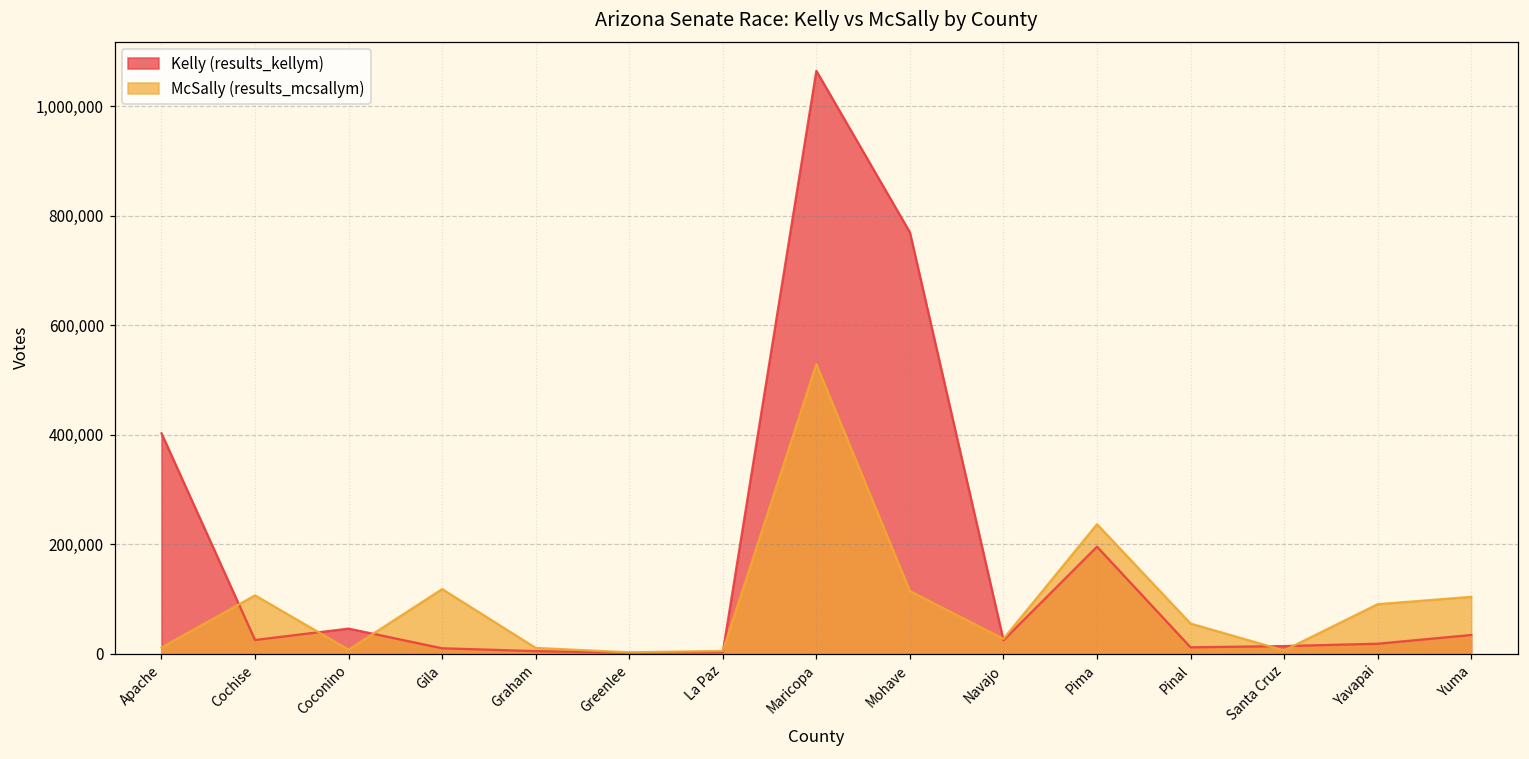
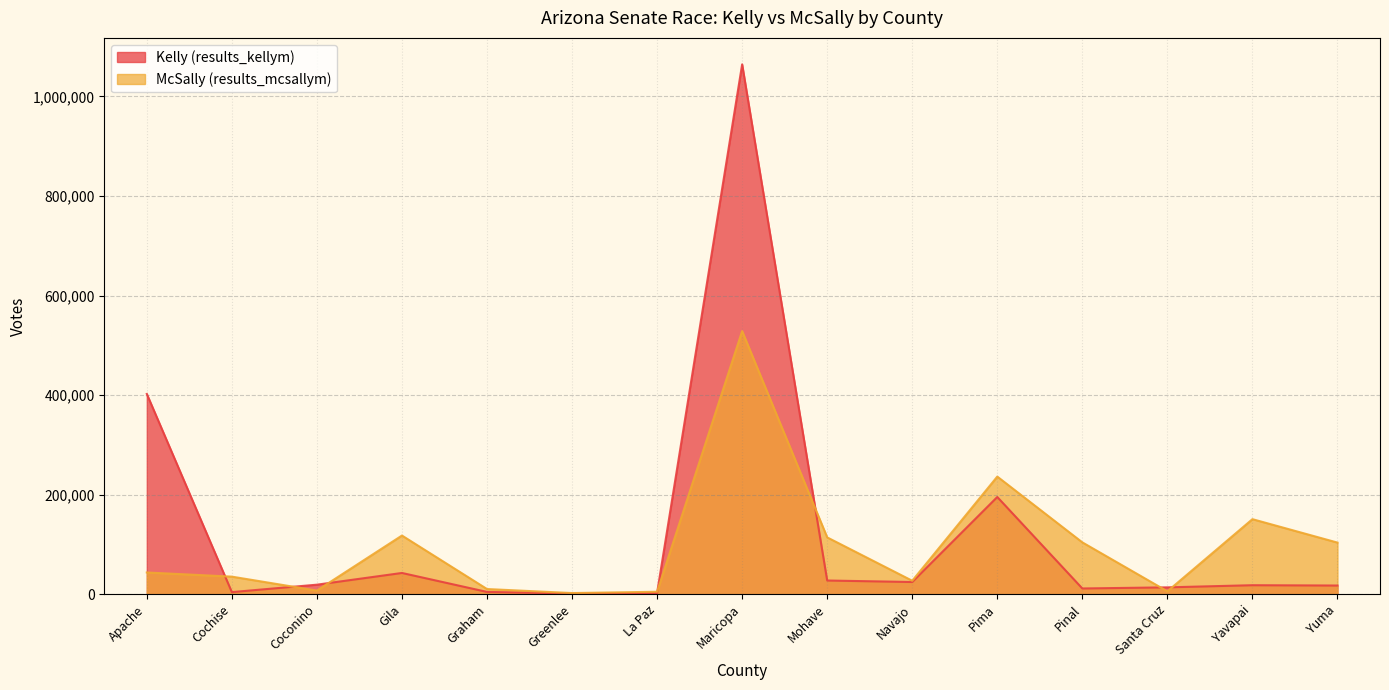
McSally (results_mcsallym), Apache: 10,000 -> 40,000
Kelly (results_kellym), Cochise: 20,000 -> 0
McSally (results_mcsallym), Cochise: 110,000 -> 40,000
Kelly (results_kellym), Coconino: 50,000 -> 20,000
Kelly (results_kellym), Gila: 10,000 -> 40,000
Kelly (results_kellym), Mohave: 770,000 -> 30,000
McSally (results_mcsallym), Pinal: 50,000 -> 100,000
McSally (results_mcsallym), Yavapai: 90,000 -> 150,000
Kelly (results_kellym), Yuma: 30,000 -> 20,000
